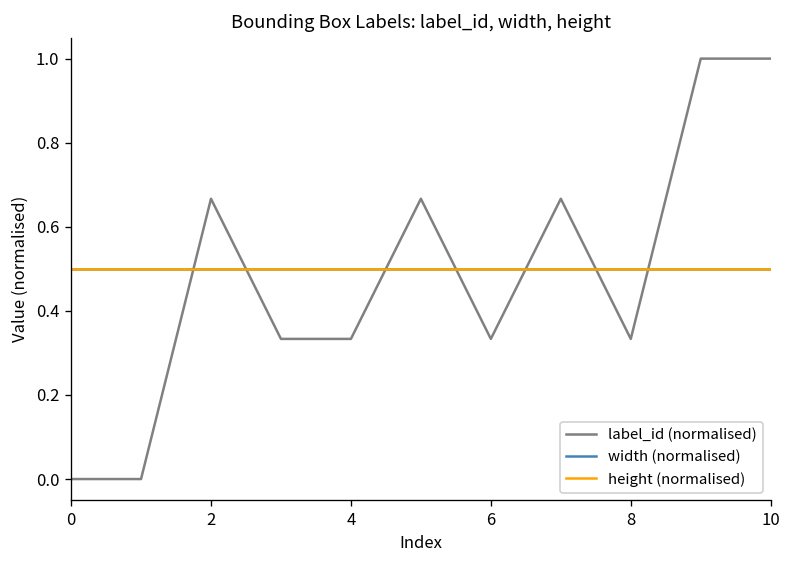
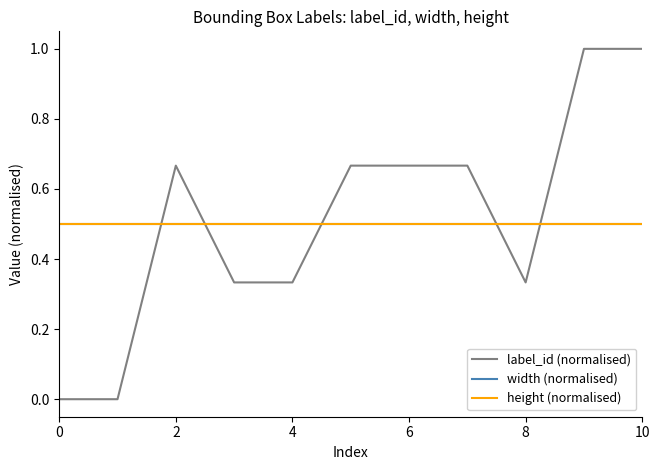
label_id (normalised), 6: 0.33 -> 0.67
